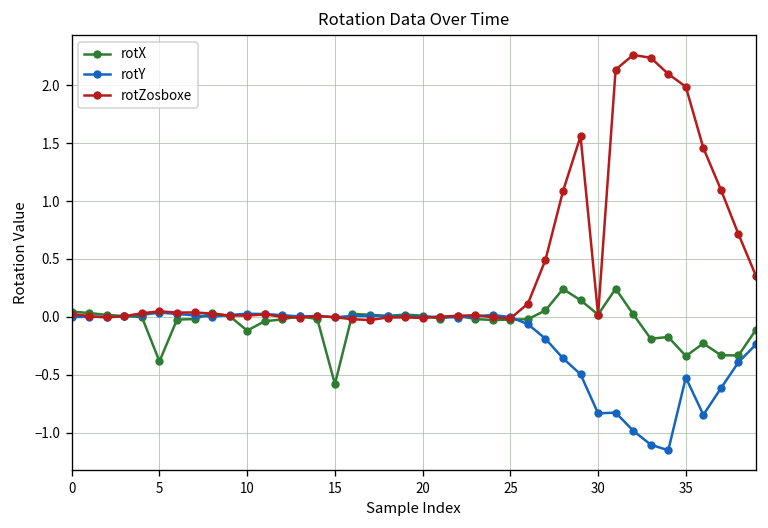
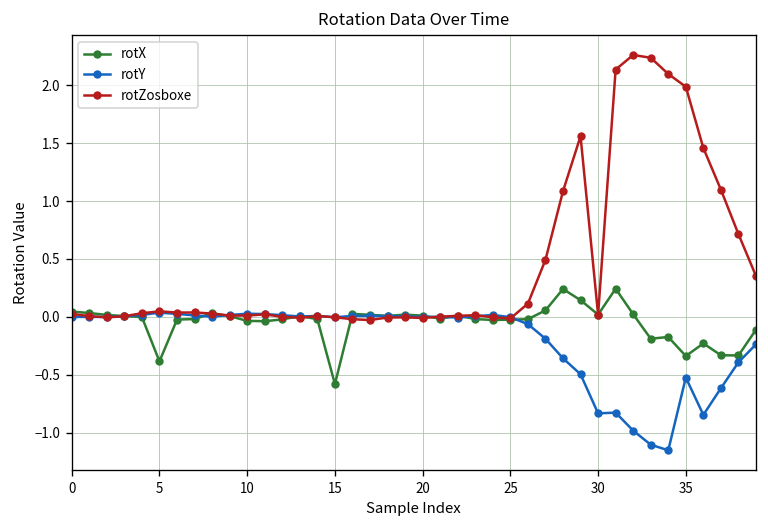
rotX, 10: -0.1 -> 0.0
